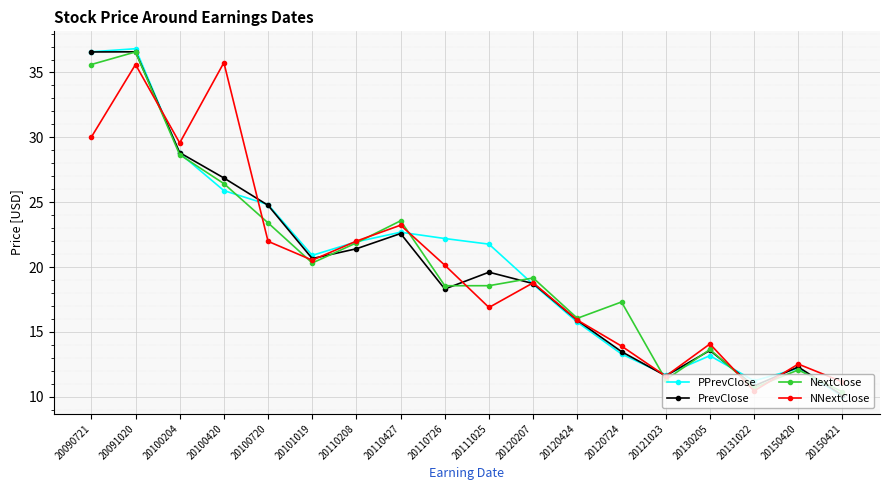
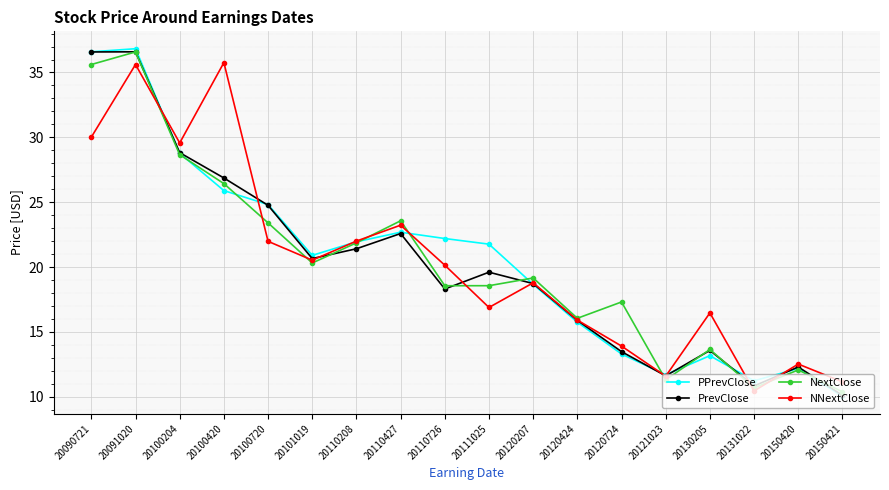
NNextClose, 20130205: 14.1 -> 16.5
